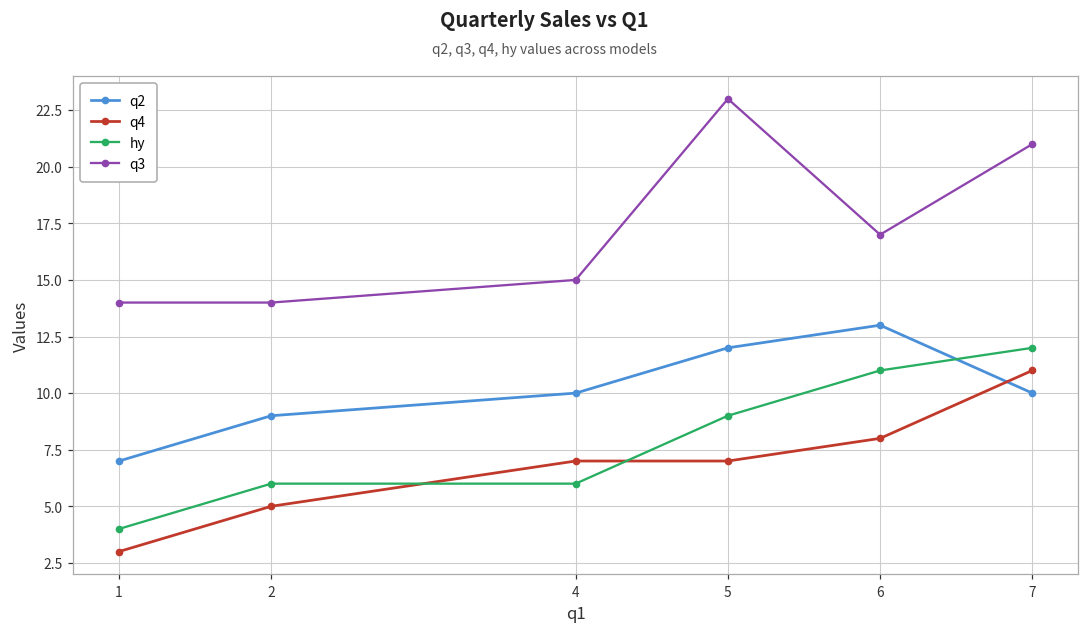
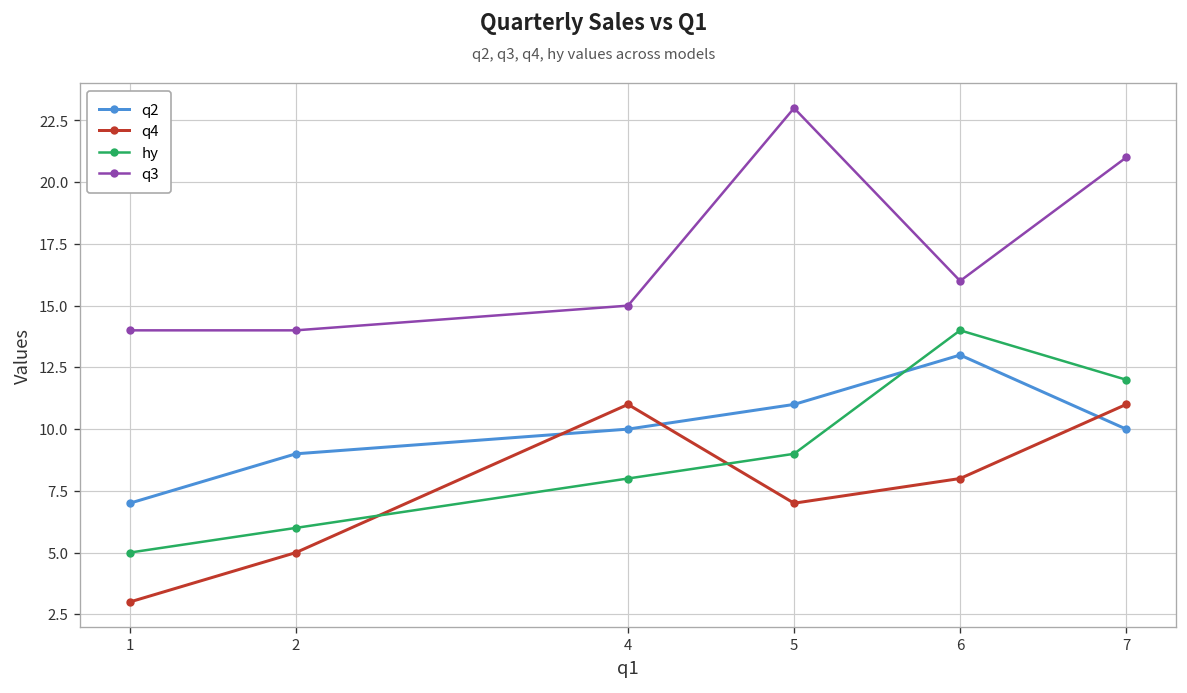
hy, 1: 4 -> 5
q4, 4: 7 -> 11
hy, 4: 6 -> 8
q2, 5: 12 -> 11
hy, 6: 11 -> 14
q3, 6: 17 -> 16
